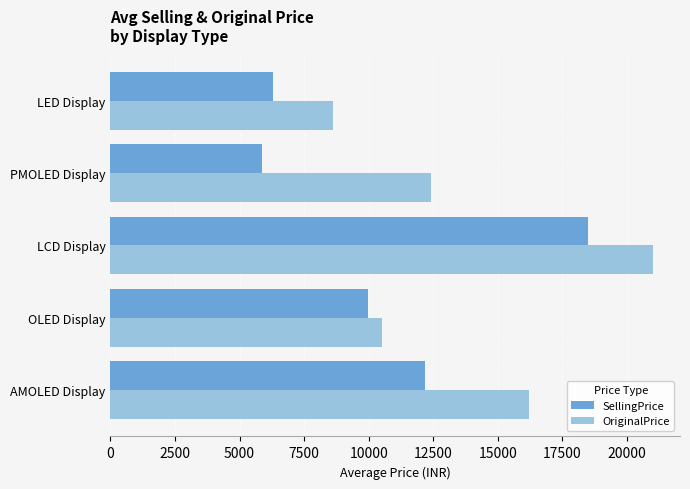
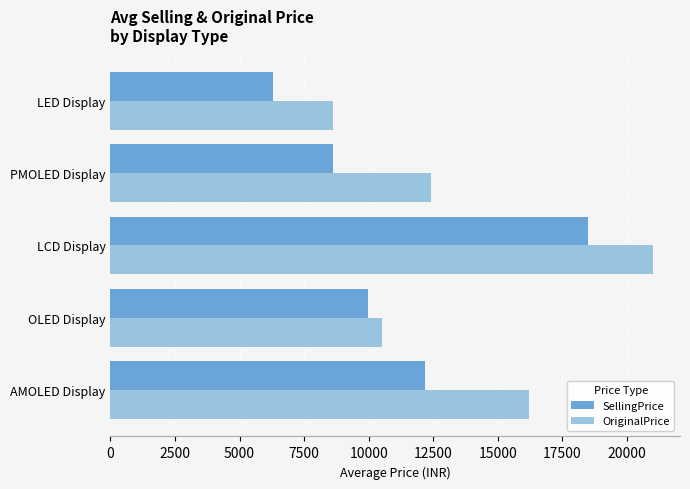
SellingPrice, PMOLED Display: 5900 -> 8600
